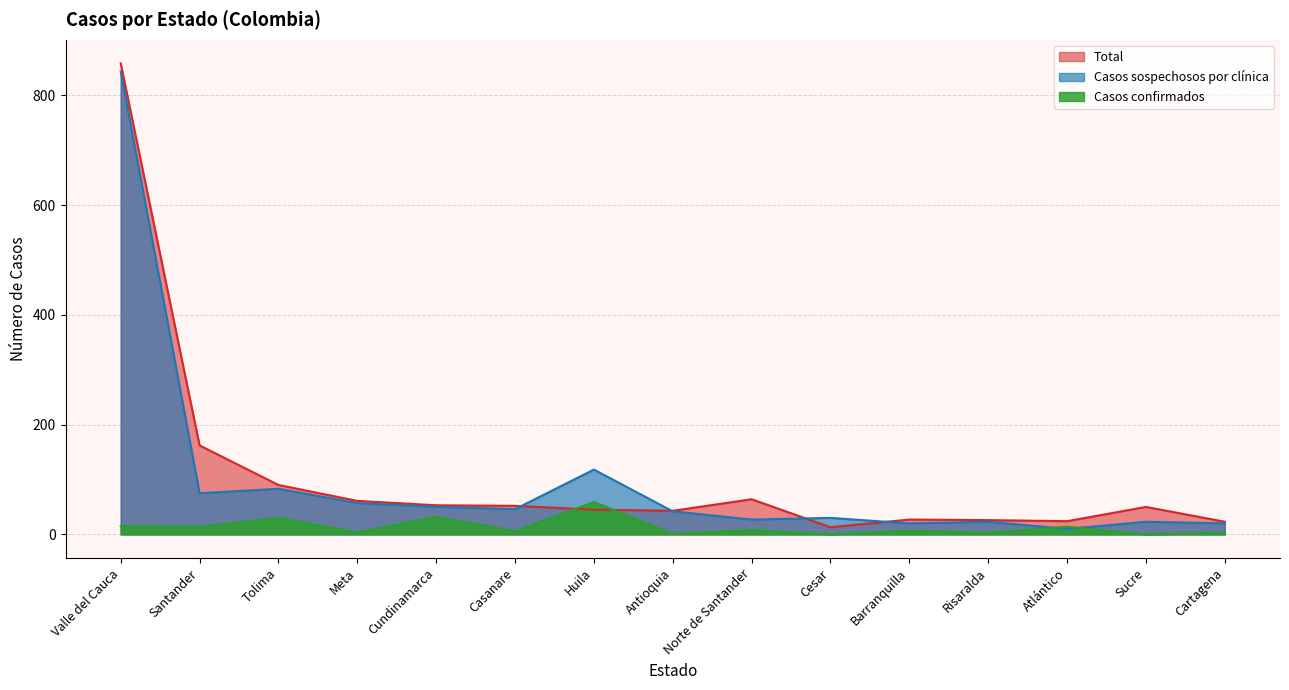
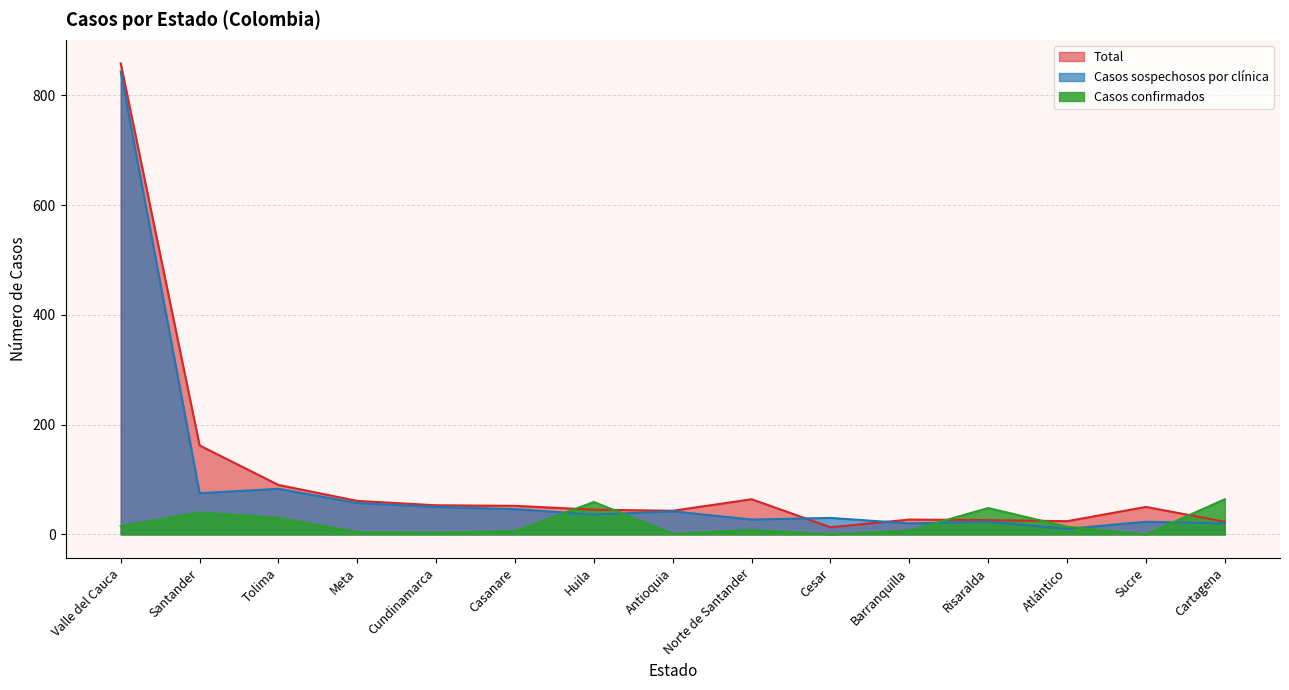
Casos confirmados, Santander: 10 -> 40
Casos confirmados, Cundinamarca: 30 -> 0
Casos sospechosos por clínica, Huila: 120 -> 40
Casos confirmados, Risaralda: 0 -> 50
Casos confirmados, Cartagena: 0 -> 60
